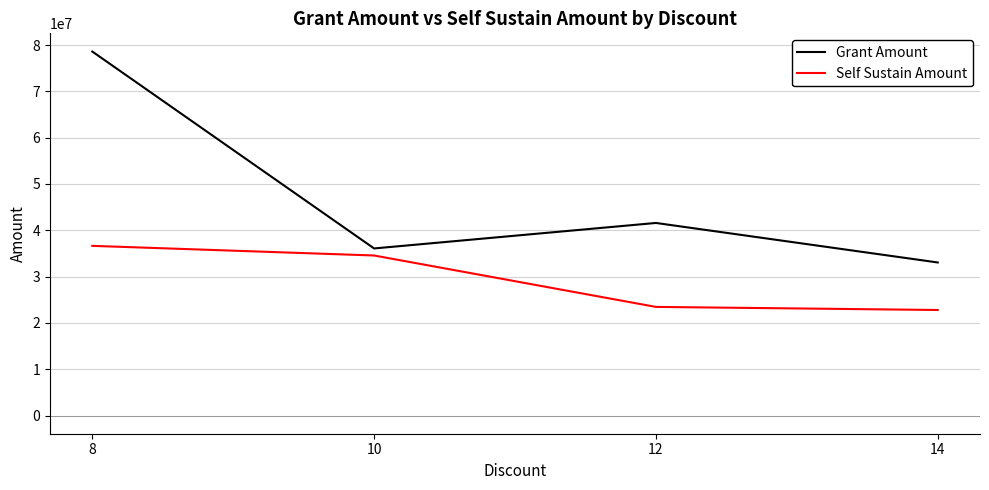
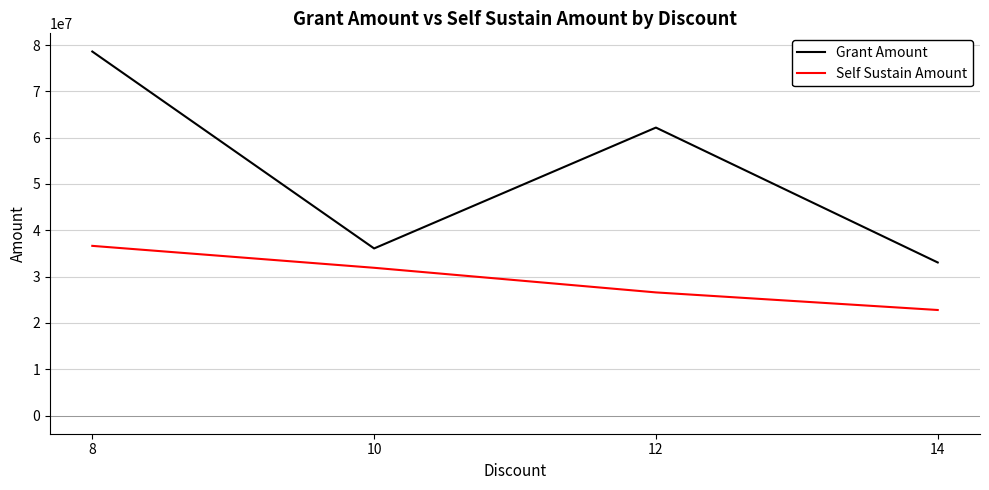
Self Sustain Amount, 10: 35000000 -> 32000000
Grant Amount, 12: 42000000 -> 62000000
Self Sustain Amount, 12: 23000000 -> 27000000
